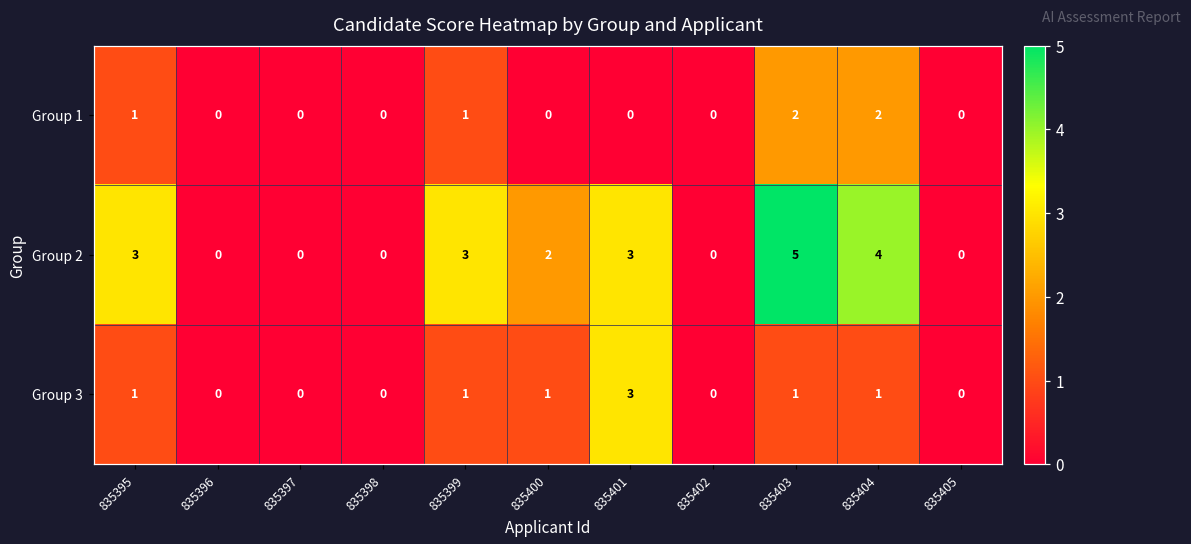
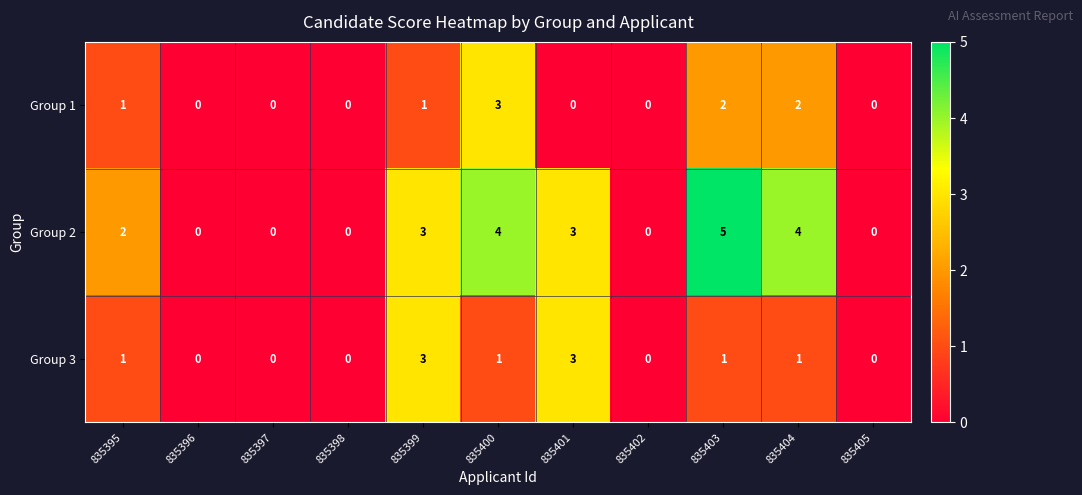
Group 1, 835400: 0 -> 3
Group 2, 835395: 3 -> 2
Group 2, 835400: 2 -> 4
Group 3, 835399: 1 -> 3
